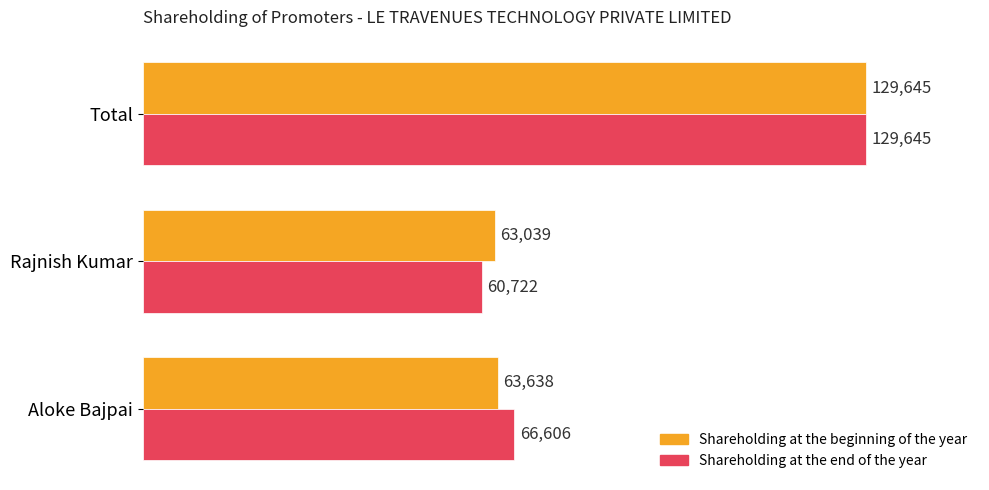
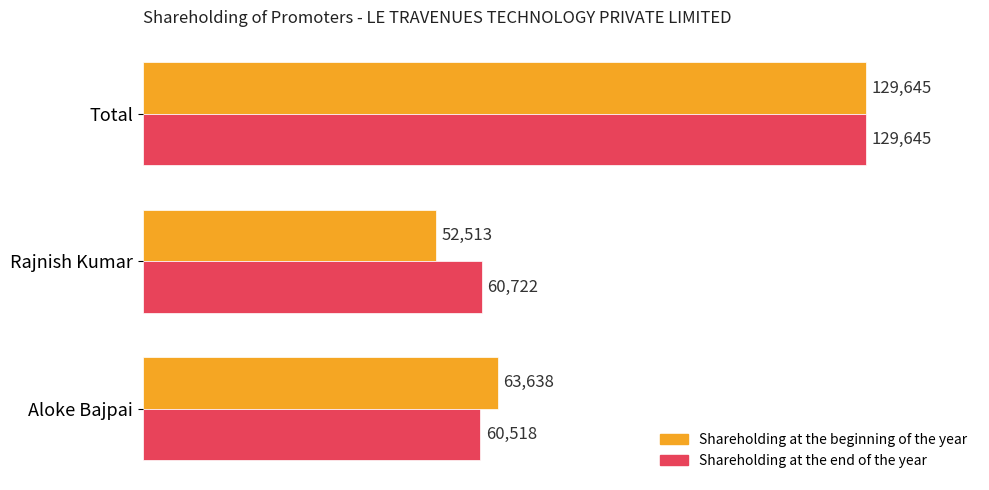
Shareholding at the beginning of the year, Rajnish Kumar: 63,039 -> 52,513
Shareholding at the end of the year, Aloke Bajpai: 66,606 -> 60,518
